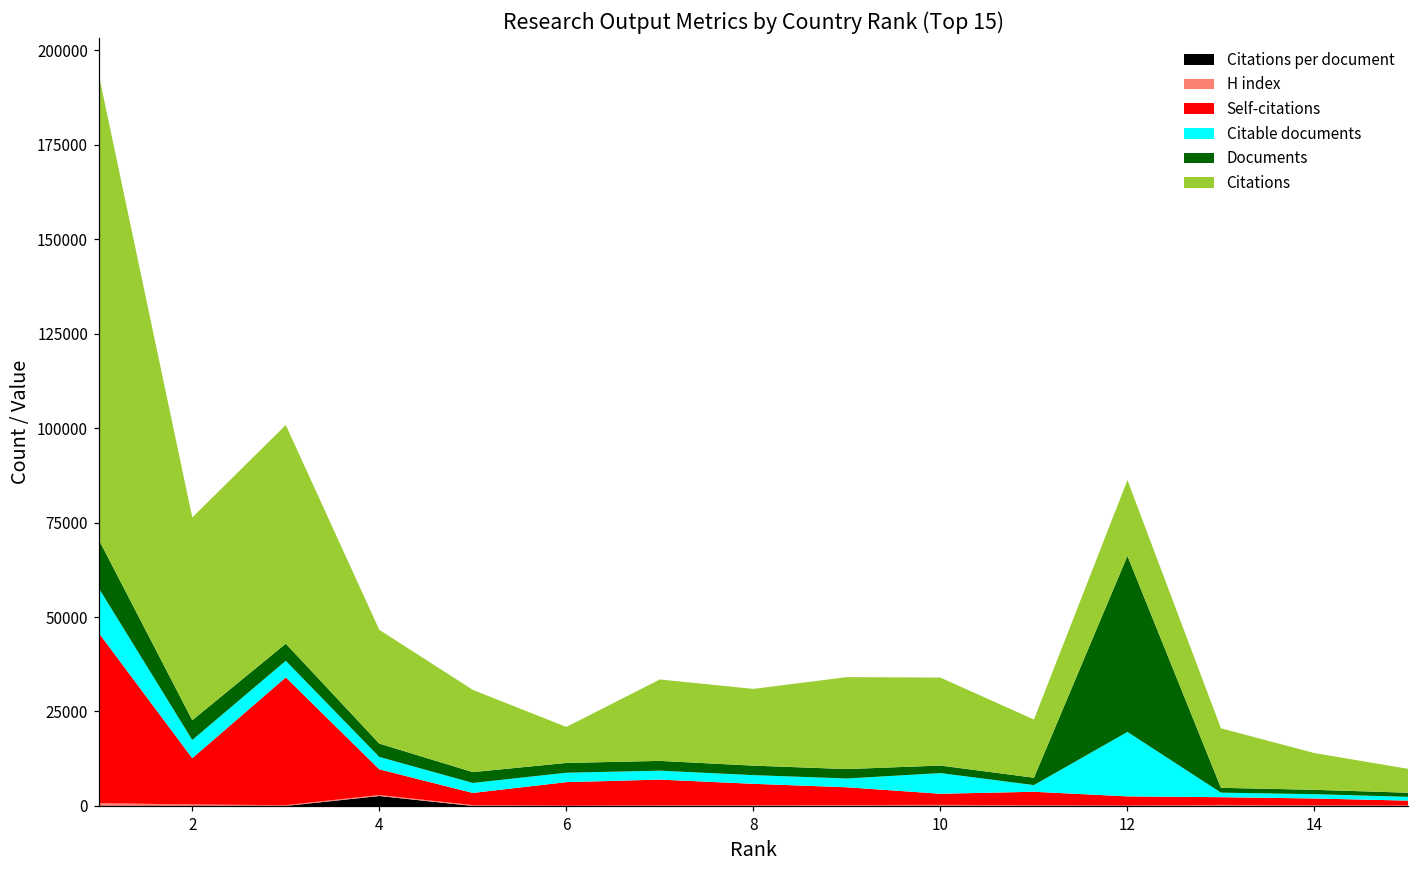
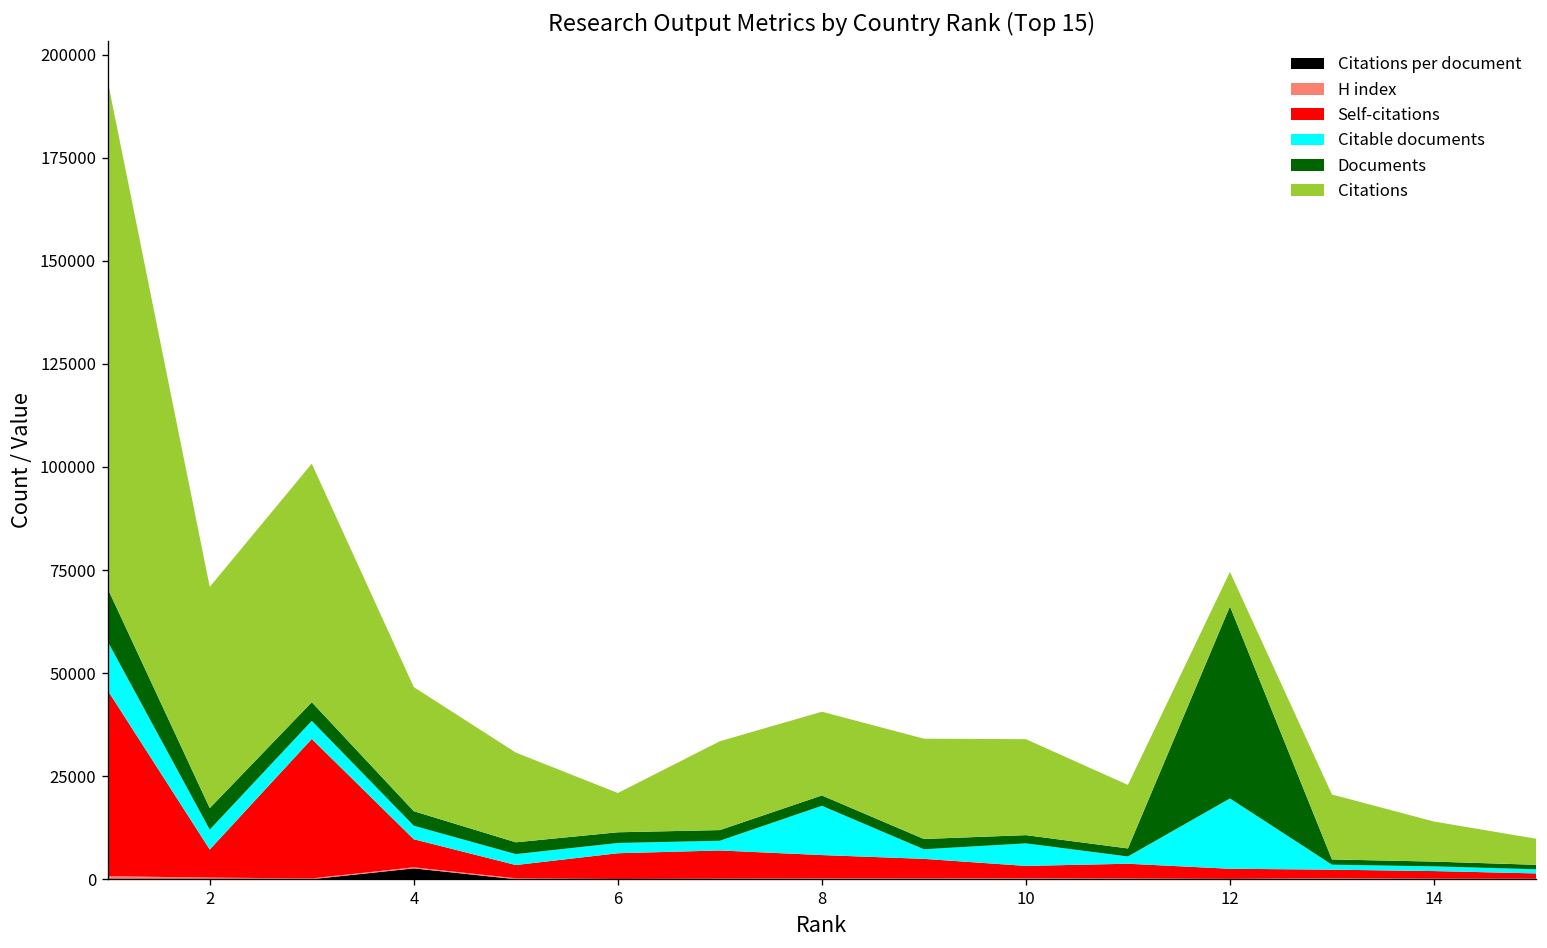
Self-citations, 2: 12000 -> 7000
Citable documents, 8: 2000 -> 12000
Citations, 12: 20000 -> 8000
